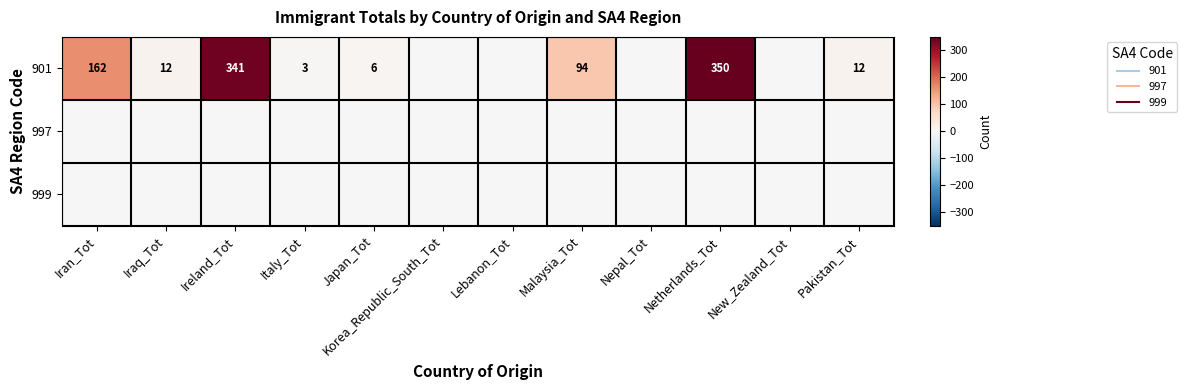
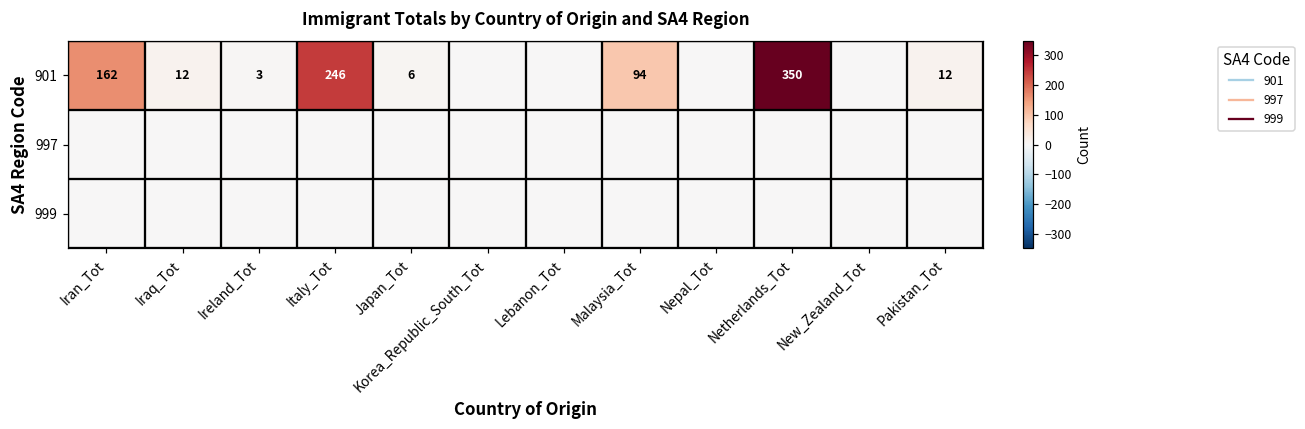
901, Ireland_Tot: 341 -> 3
901, Italy_Tot: 3 -> 246
